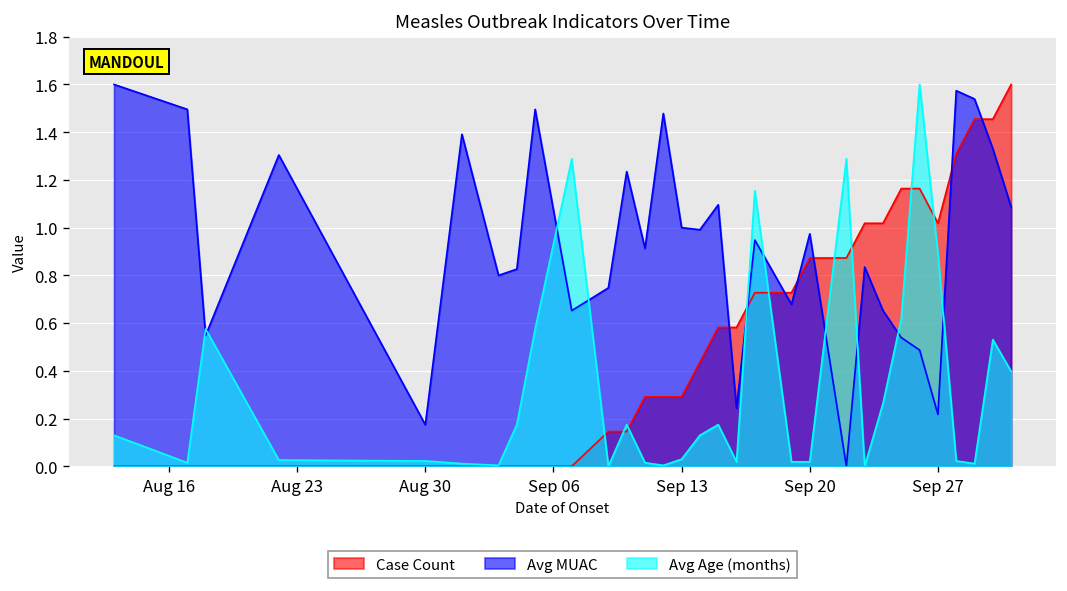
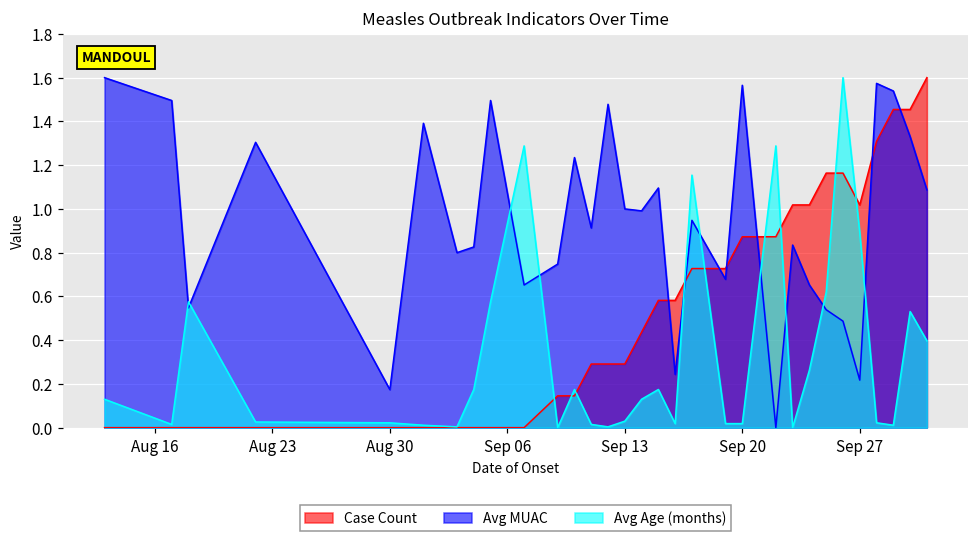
Avg MUAC, Sep 20: 0.97 -> 1.57
